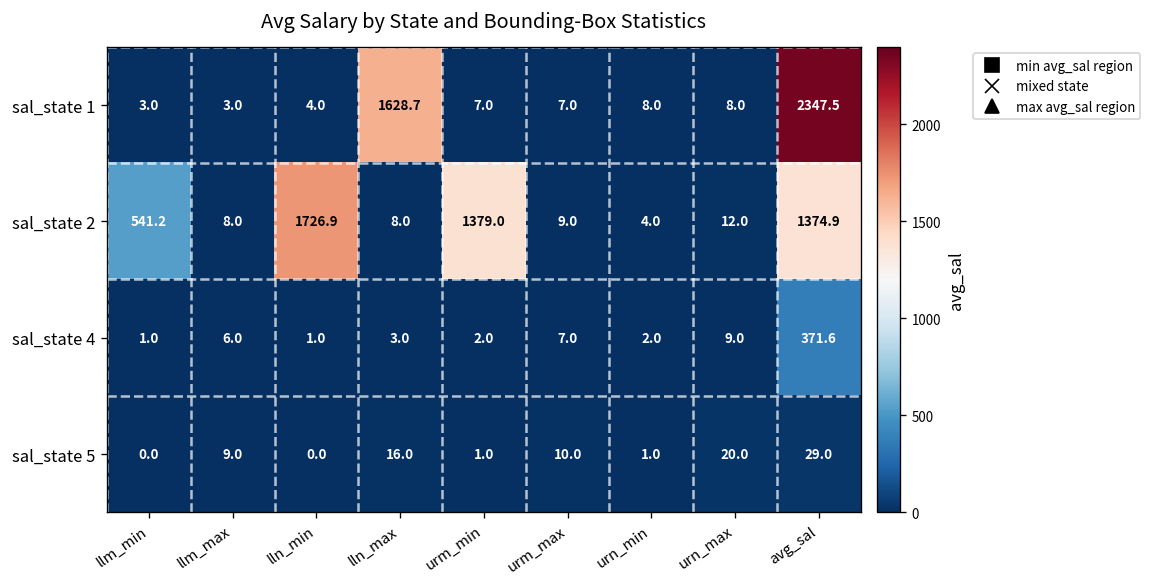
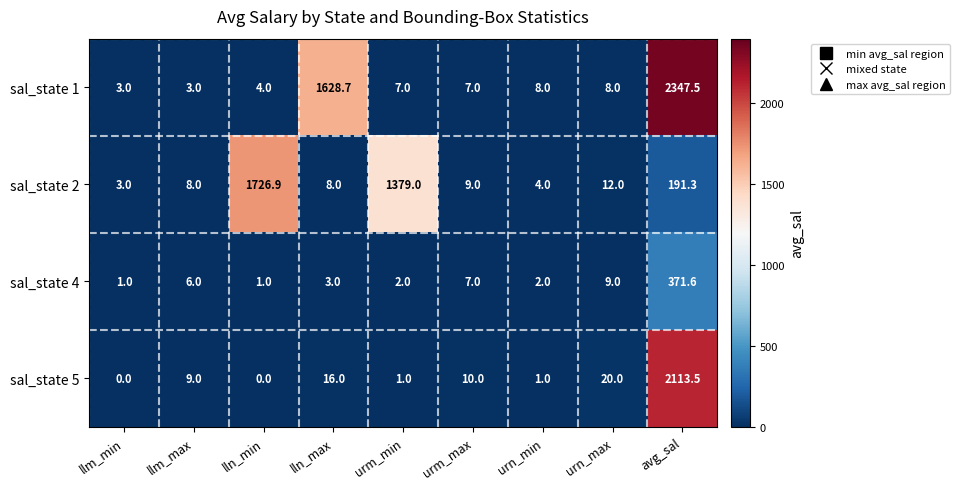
sal_state 2, llm_min: 541.2 -> 3.0
sal_state 2, avg_sal: 1374.9 -> 191.3
sal_state 5, avg_sal: 29.0 -> 2113.5
